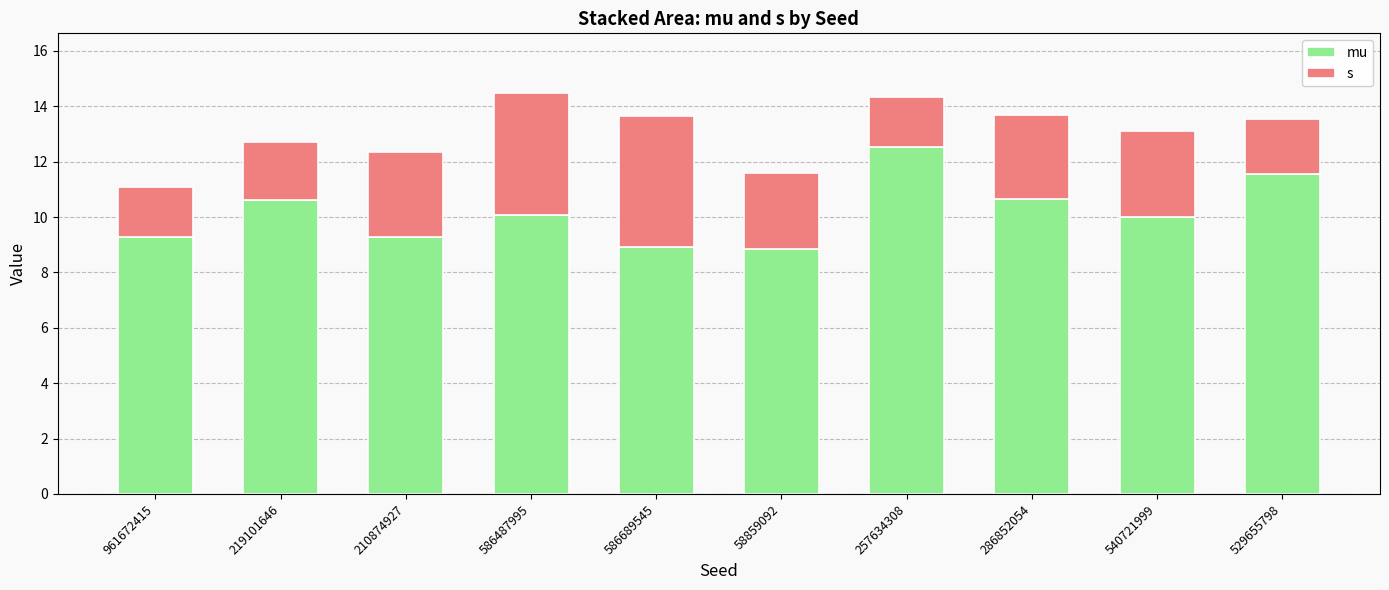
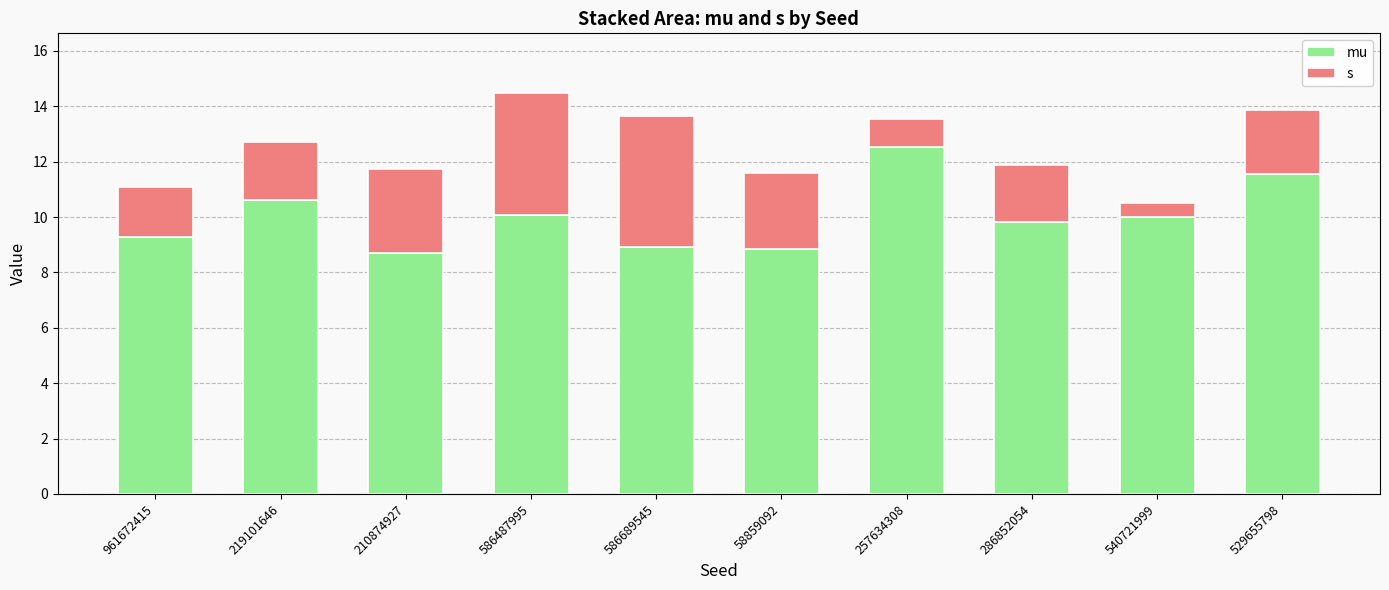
mu, 210874927: 9.3 -> 8.7
s, 257634308: 1.8 -> 1.0
mu, 286852054: 10.7 -> 9.8
s, 286852054: 3.0 -> 2.1
s, 540721999: 3.1 -> 0.5
s, 529655798: 2.0 -> 2.3
